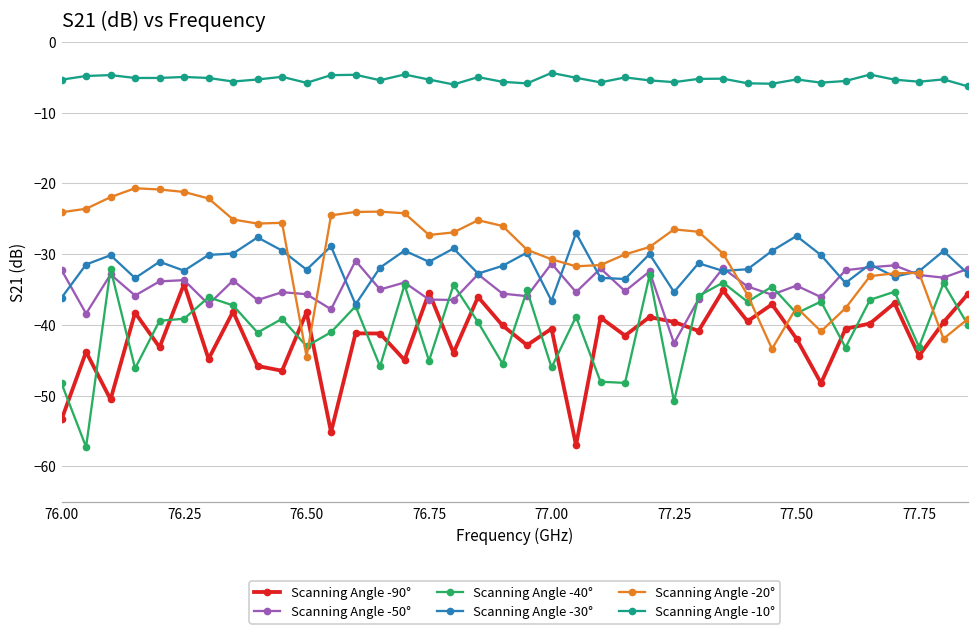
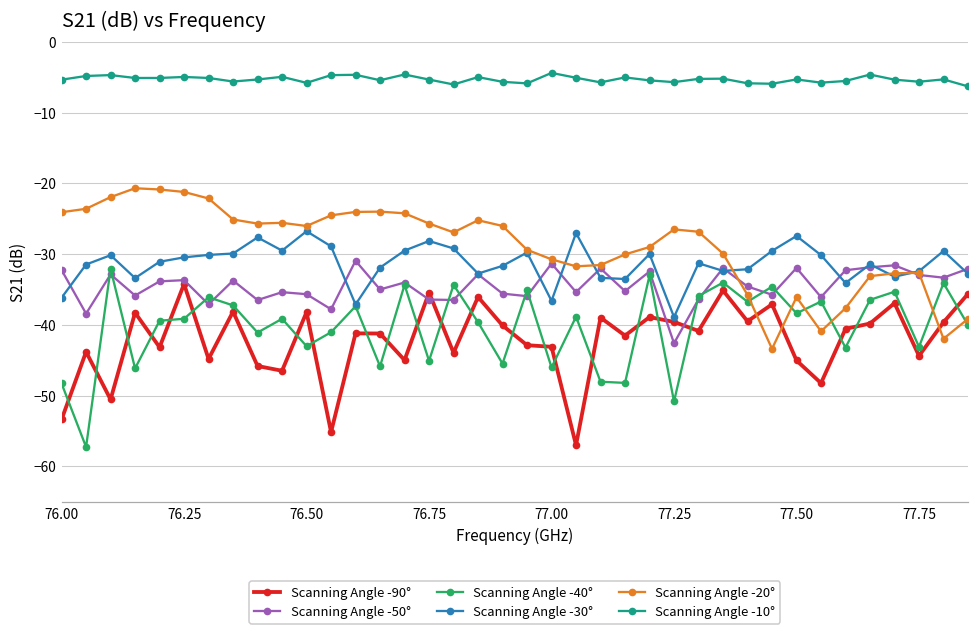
Scanning Angle -30°, 76.25: -32 -> -30
Scanning Angle -30°, 76.50: -32 -> -27
Scanning Angle -20°, 76.50: -44 -> -26
Scanning Angle -30°, 76.75: -31 -> -28
Scanning Angle -20°, 76.75: -27 -> -26
Scanning Angle -90°, 77.00: -41 -> -43
Scanning Angle -30°, 77.25: -35 -> -39
Scanning Angle -90°, 77.50: -42 -> -45
Scanning Angle -50°, 77.50: -34 -> -32
Scanning Angle -20°, 77.50: -38 -> -36
